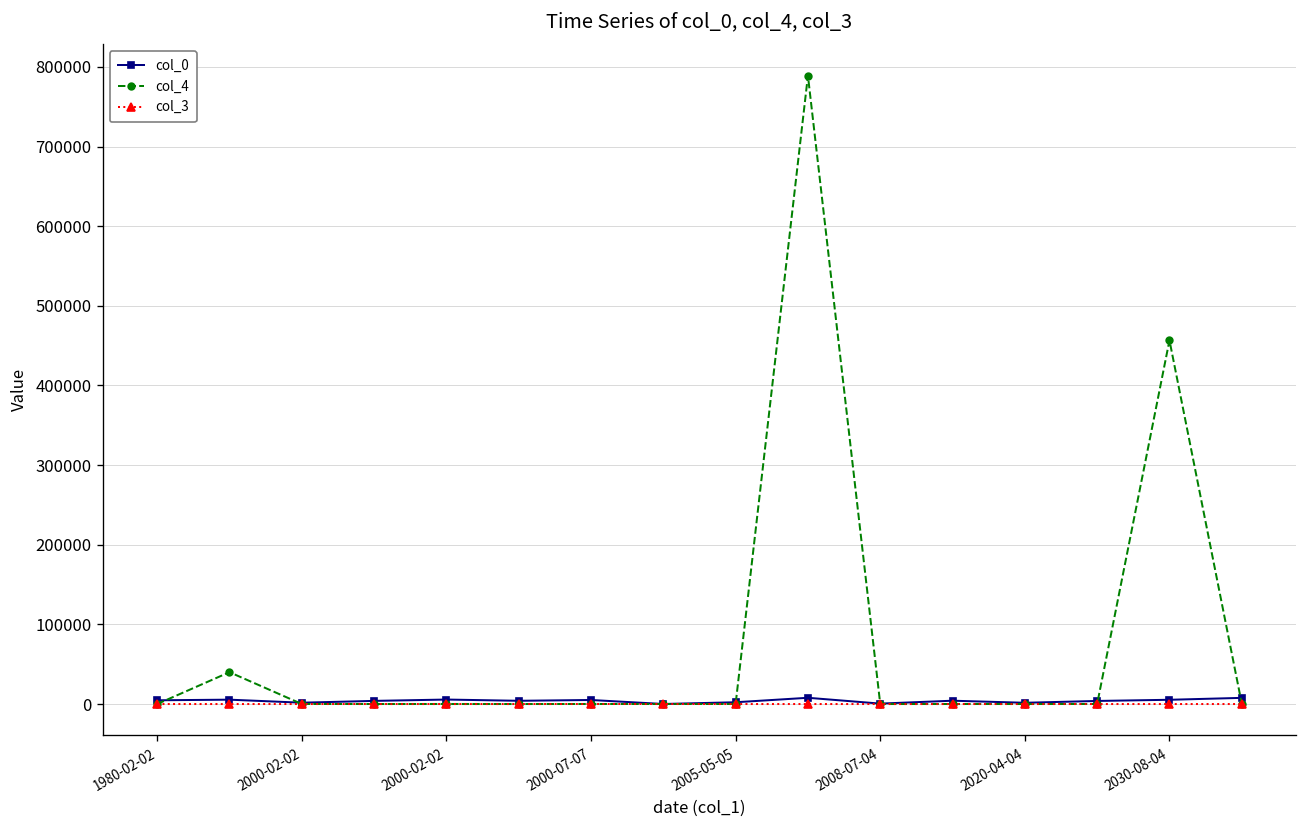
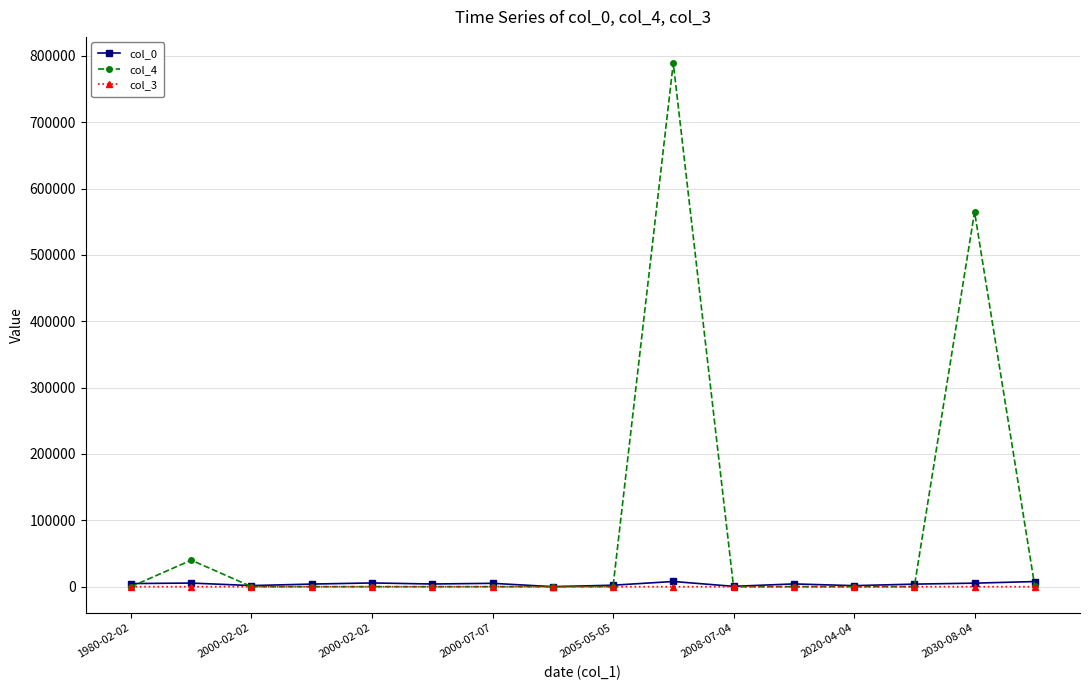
col_4, 2030-08-04: 460000 -> 560000
